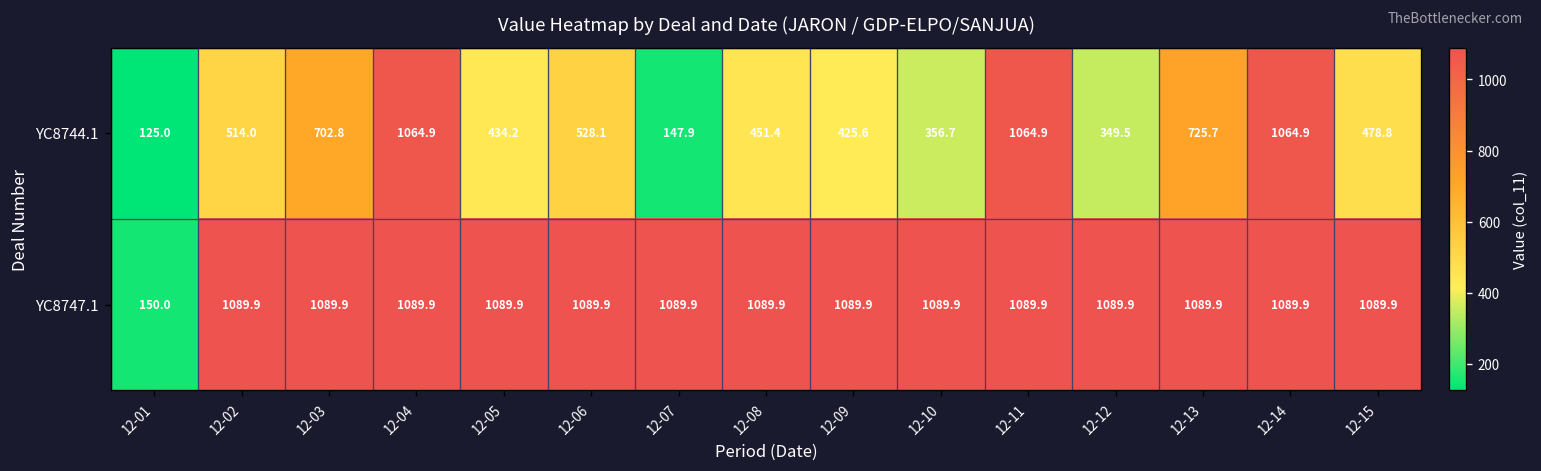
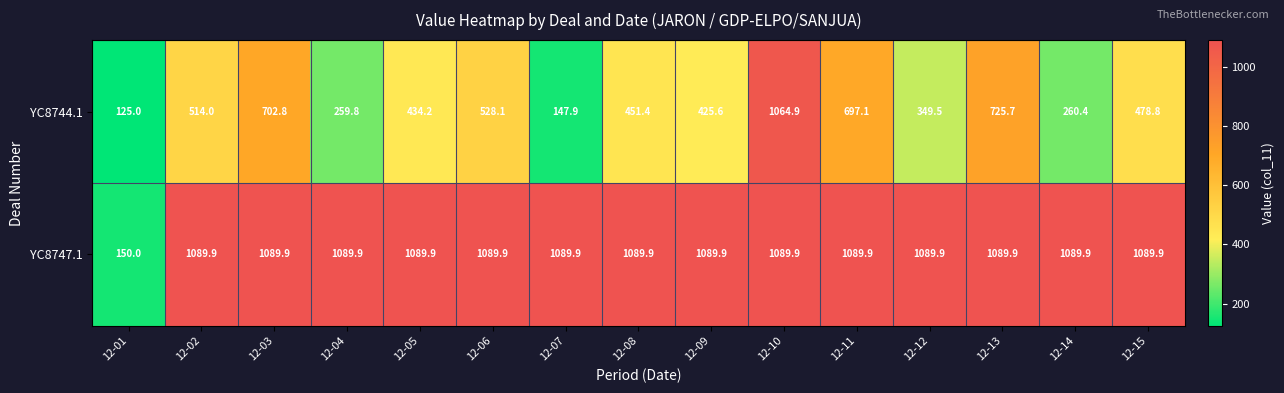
YC8744.1, 12-04: 1064.9 -> 259.8
YC8744.1, 12-10: 356.7 -> 1064.9
YC8744.1, 12-11: 1064.9 -> 697.1
YC8744.1, 12-14: 1064.9 -> 260.4
